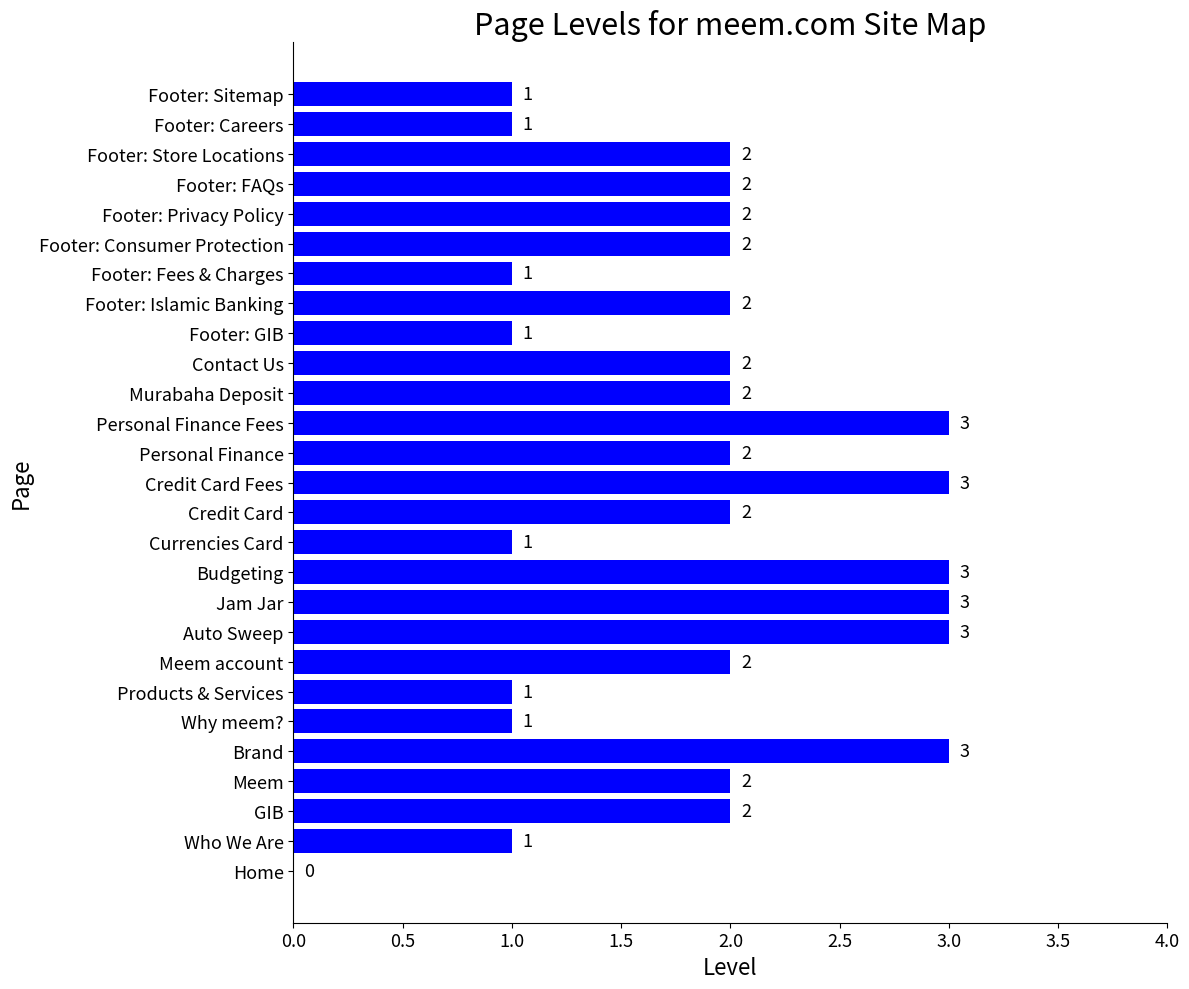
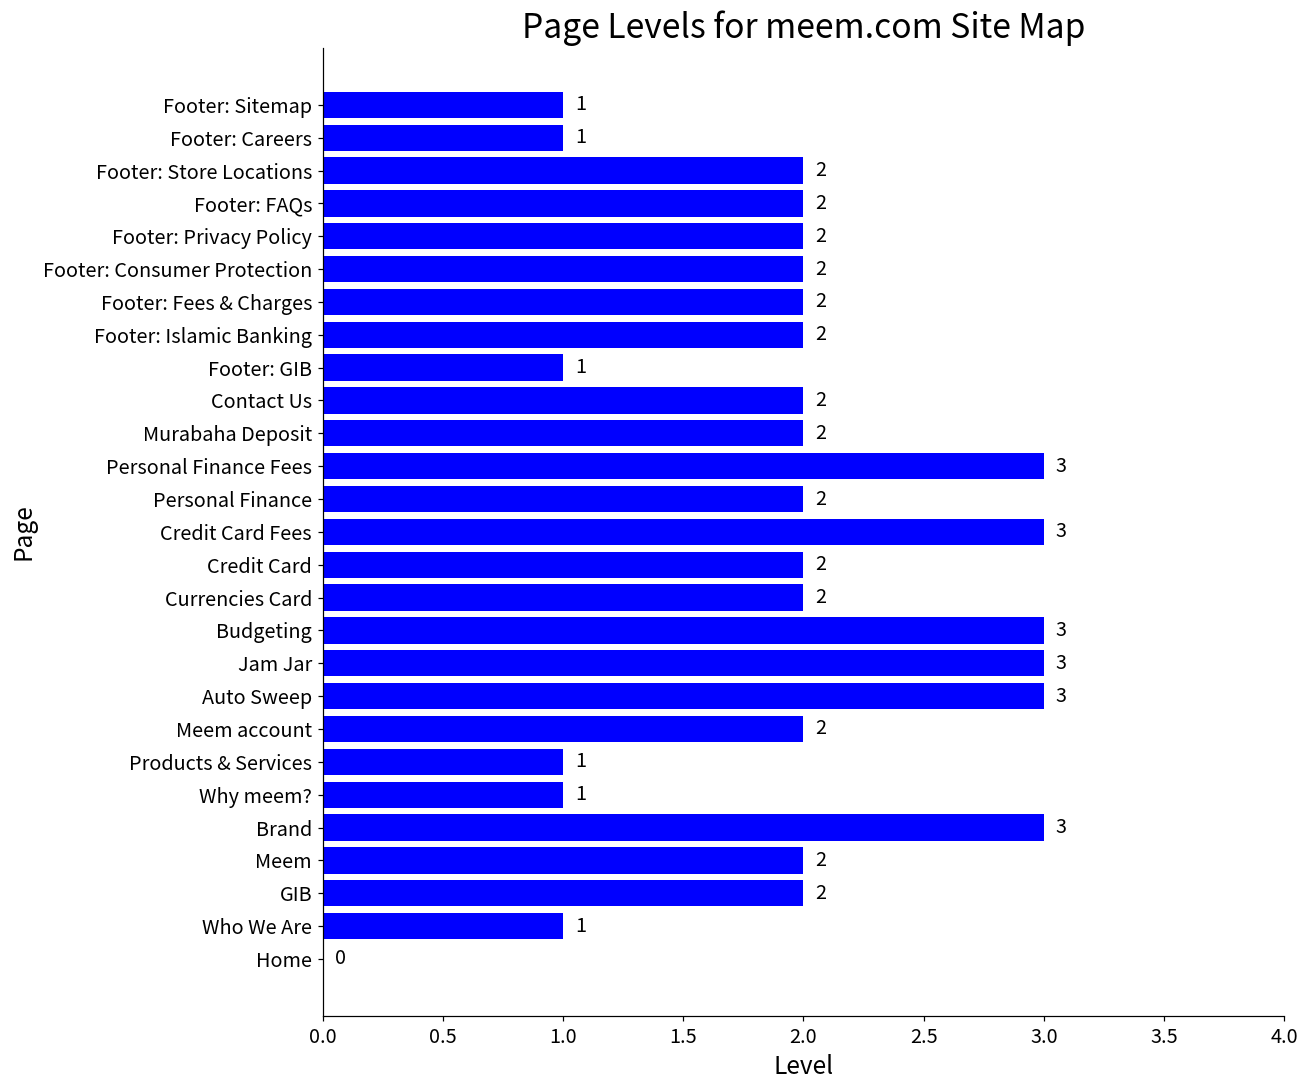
Footer: Fees & Charges: 1 -> 2
Currencies Card: 1 -> 2
